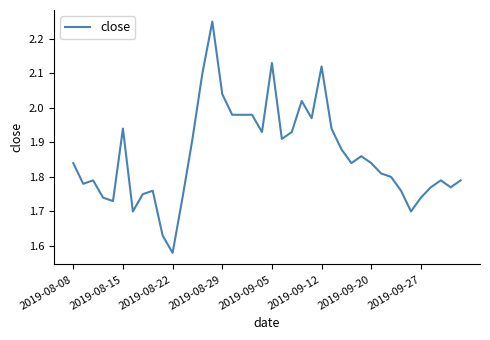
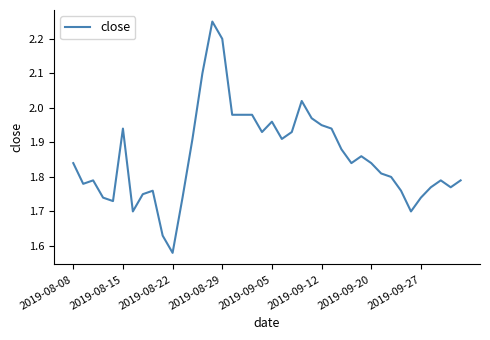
2019-08-29: 2.04 -> 2.20
2019-09-05: 2.13 -> 1.96
2019-09-12: 2.12 -> 1.95
